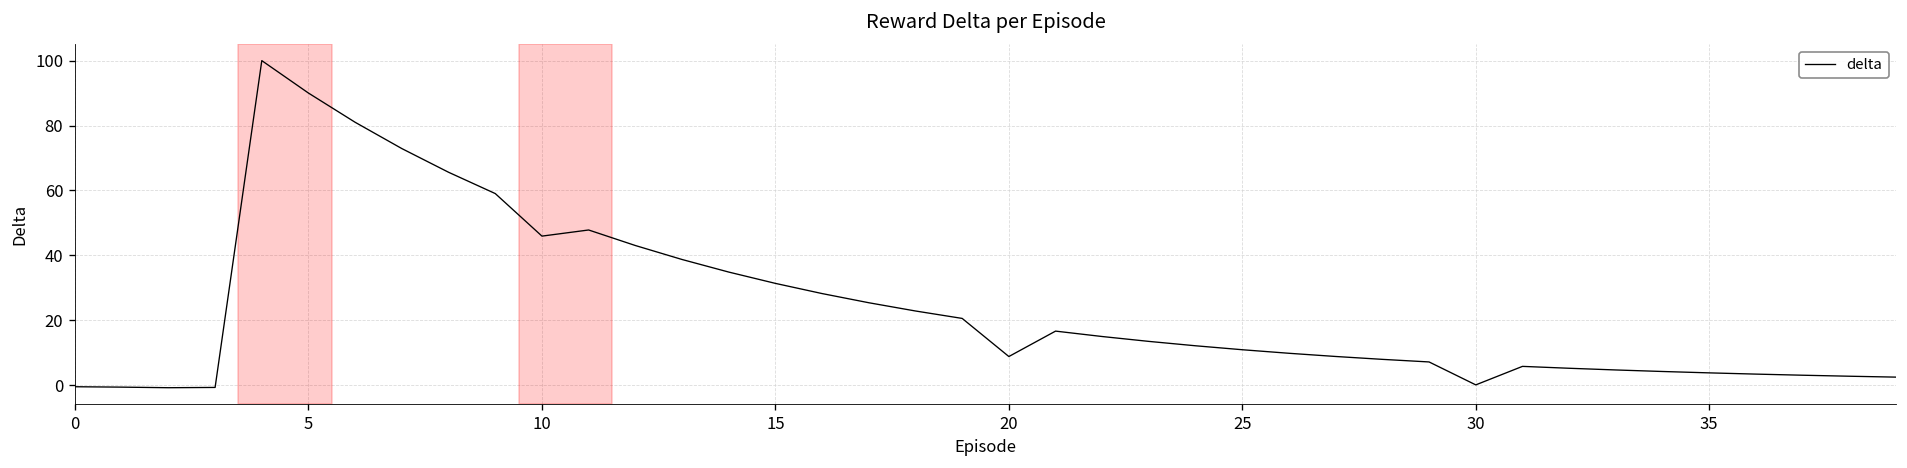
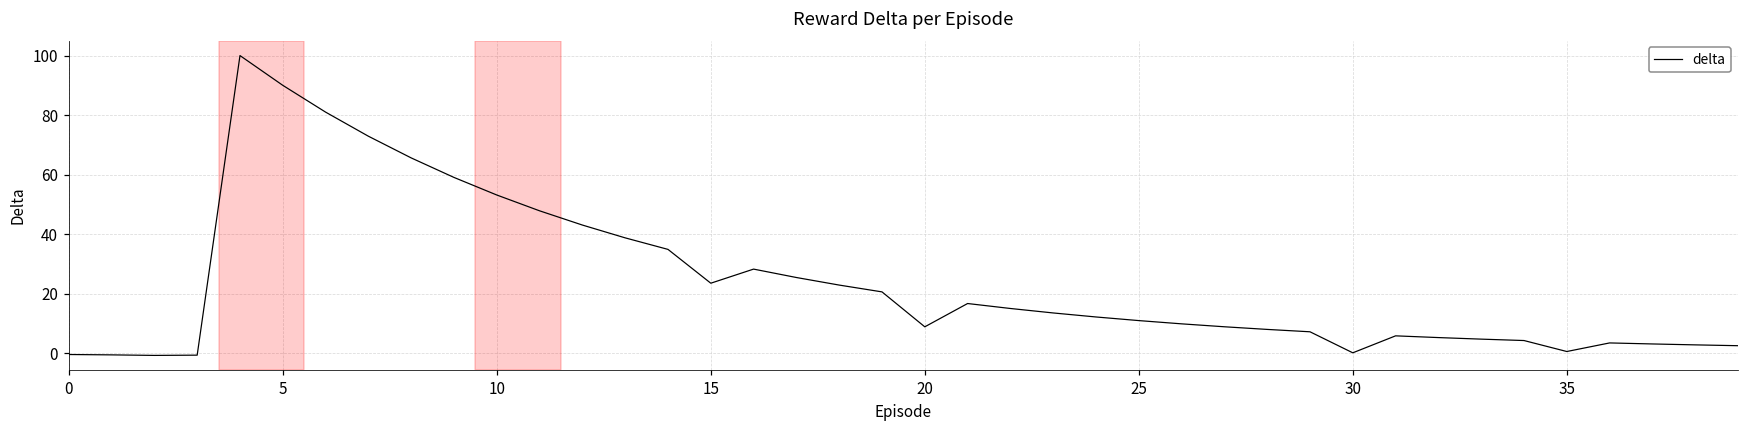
10: 46 -> 53
15: 31 -> 24
35: 4 -> 1
